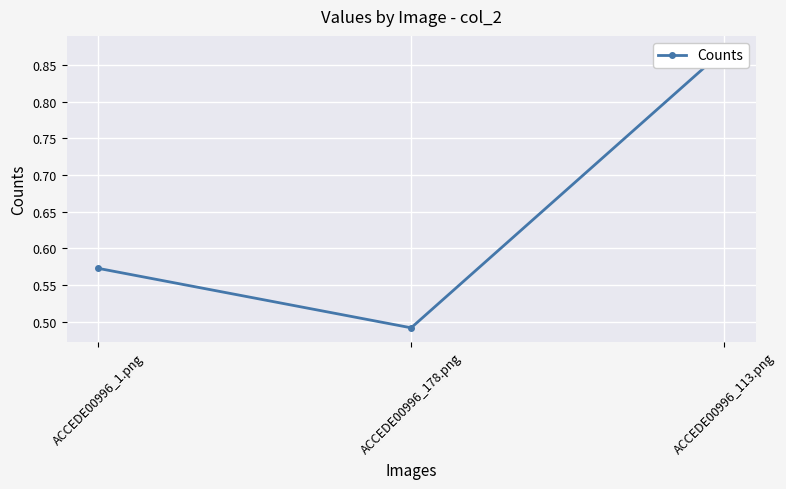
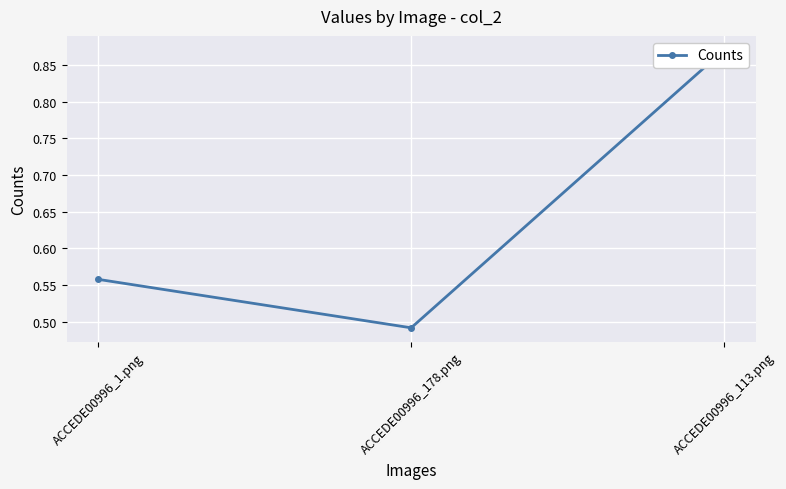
ACCEDE00996_1.png: 0.57 -> 0.56
